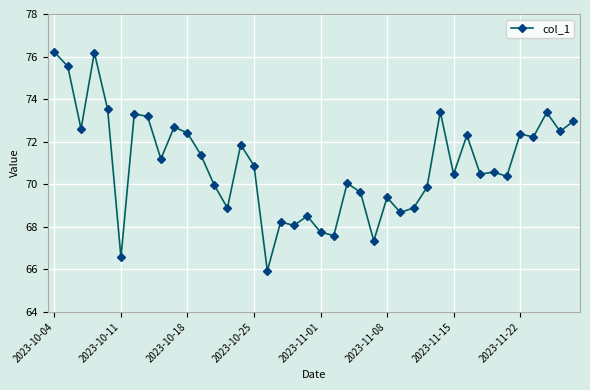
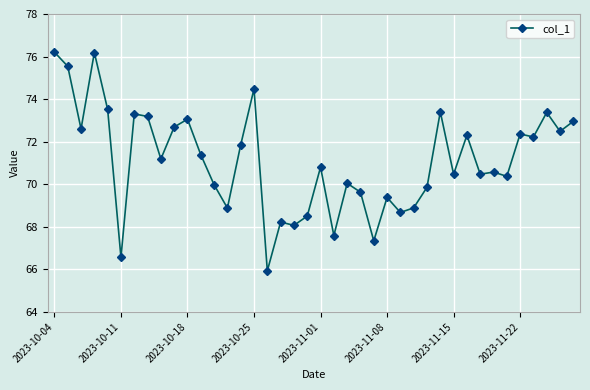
2023-10-18: 72.4 -> 73.1
2023-10-25: 70.9 -> 74.5
2023-11-01: 67.7 -> 70.8
